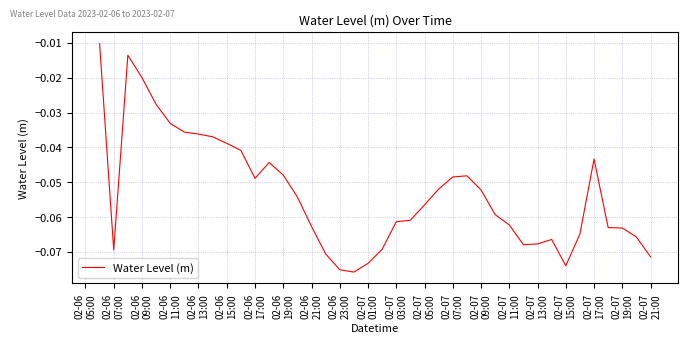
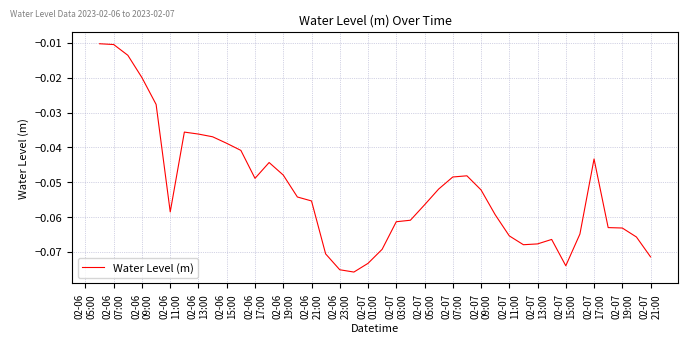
02-06 07:00: -0.069 -> -0.011
02-06 11:00: -0.033 -> -0.059
02-06 21:00: -0.063 -> -0.055
02-07 11:00: -0.062 -> -0.065
